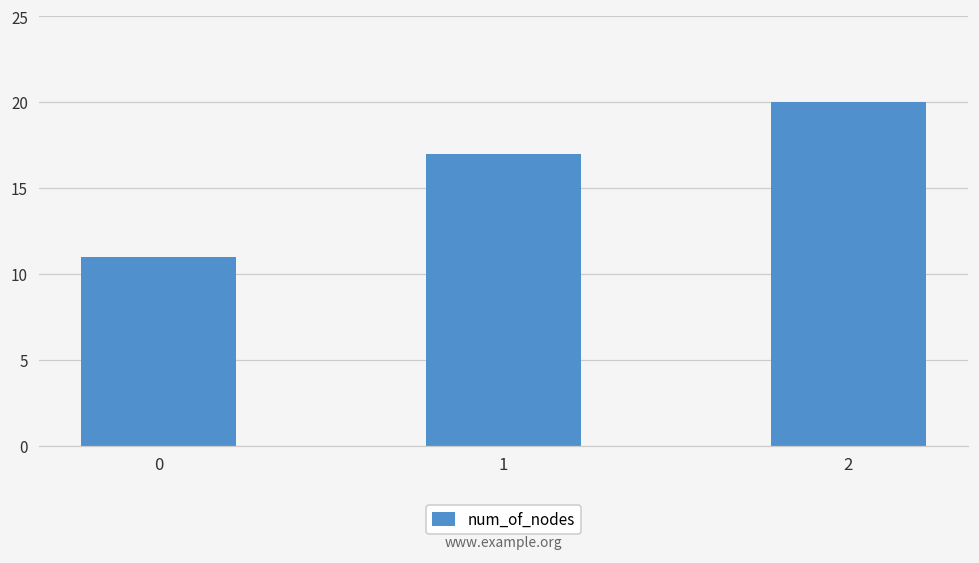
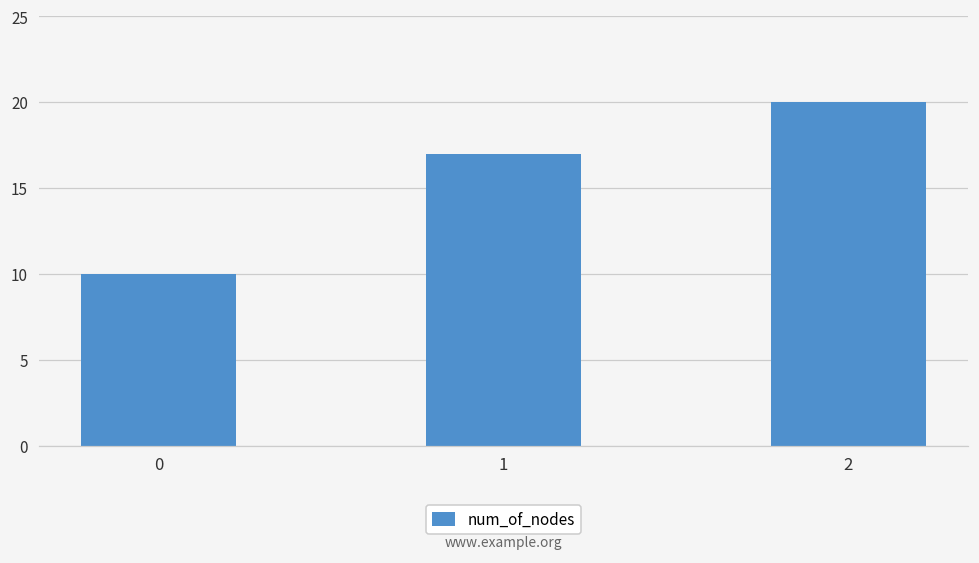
0: 11 -> 10
